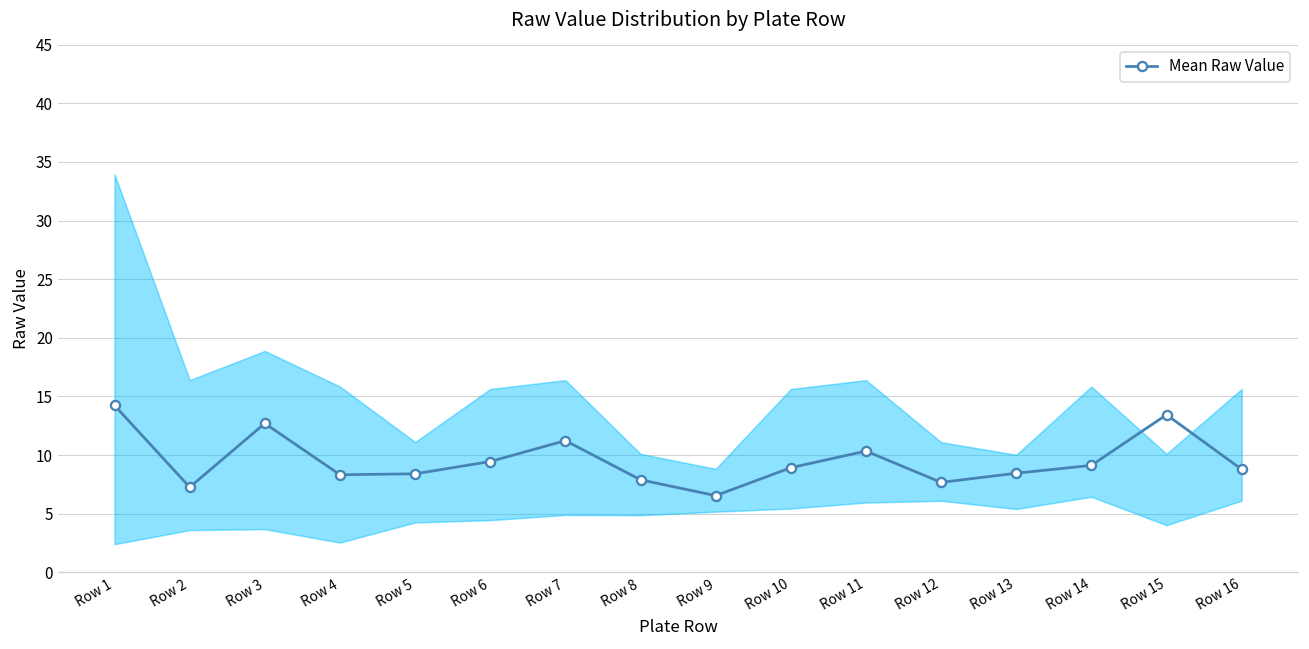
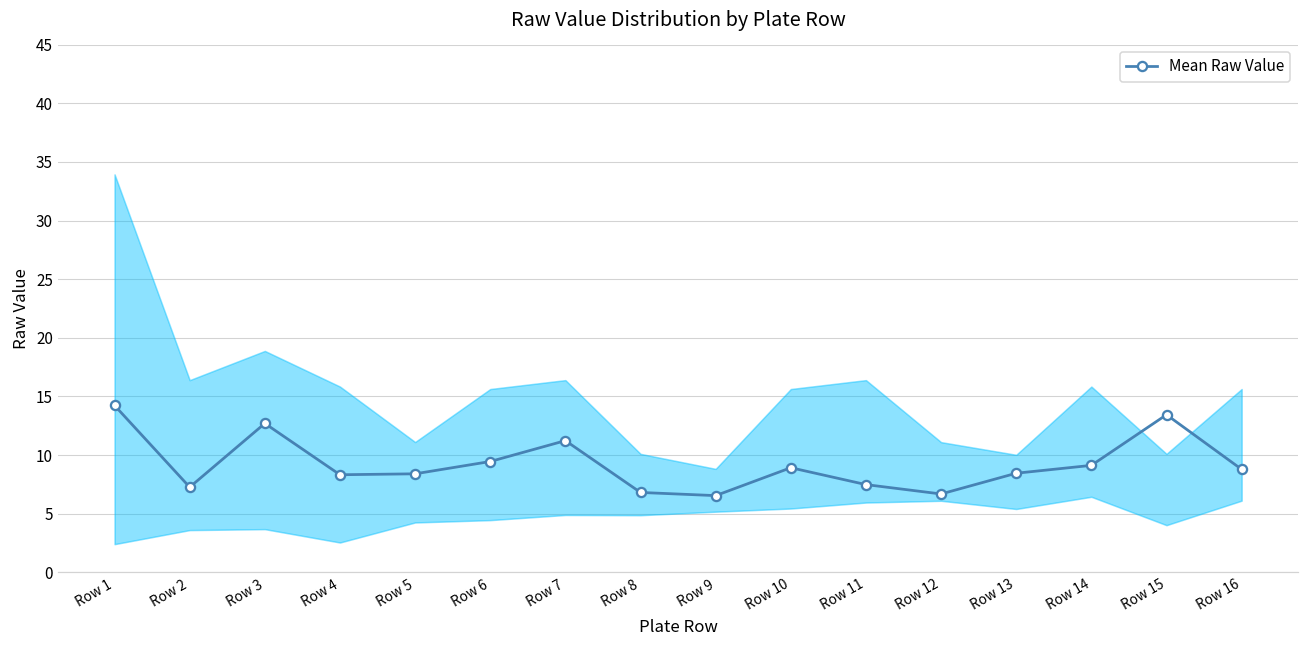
Mean Raw Value, Row 8: 7.9 -> 6.8
Mean Raw Value, Row 11: 10.3 -> 7.5
Mean Raw Value, Row 12: 7.7 -> 6.7
